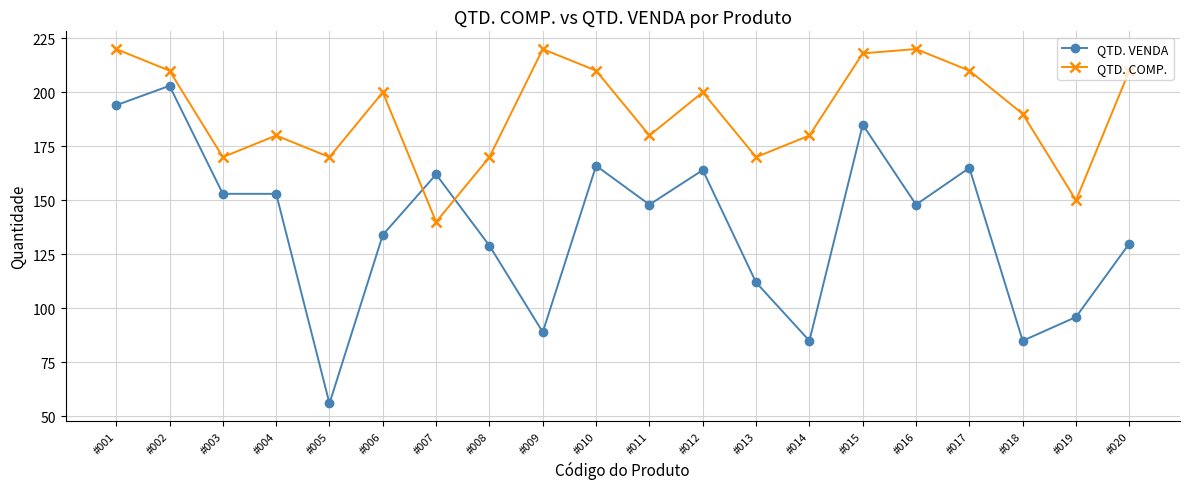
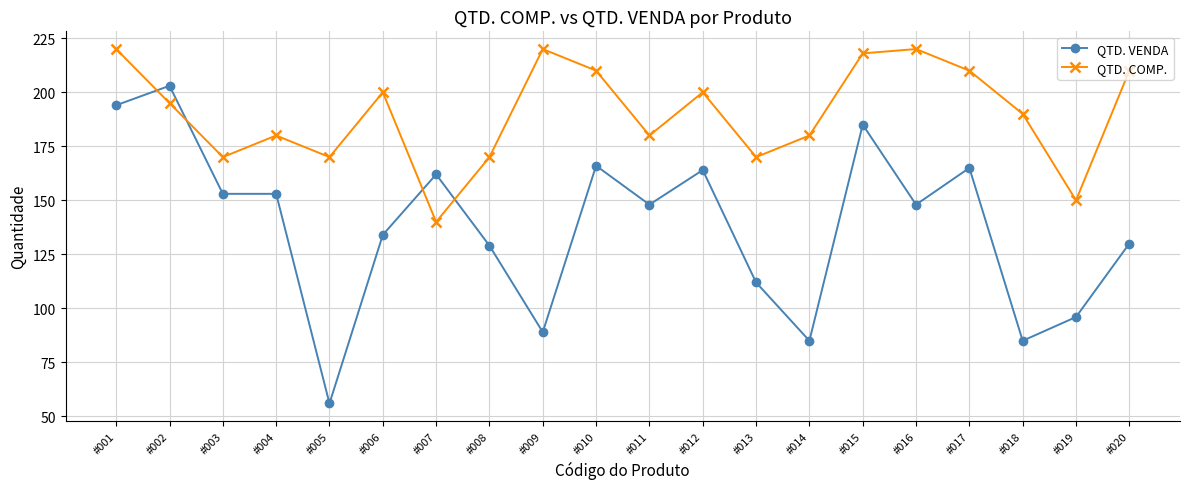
QTD. COMP., #002: 210 -> 195
